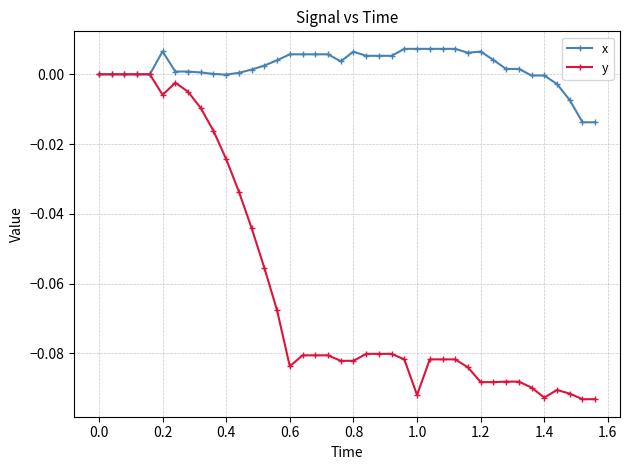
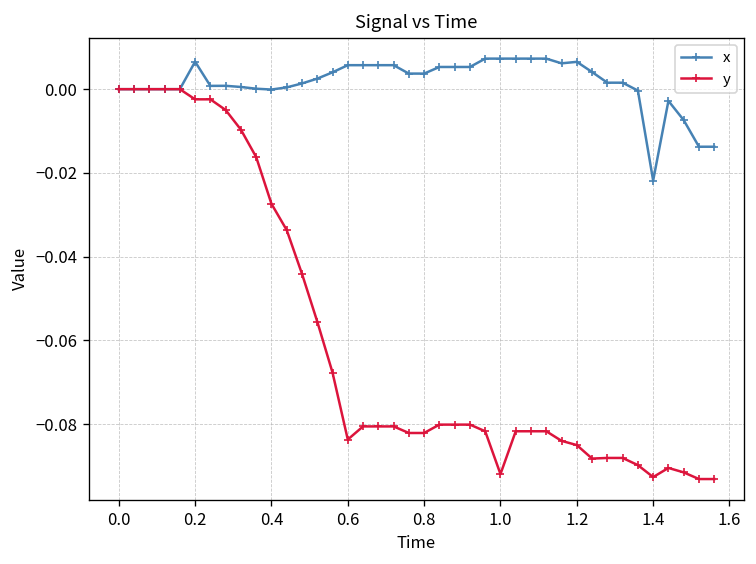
y, 0.2: -0.006 -> -0.002
y, 0.4: -0.024 -> -0.027
x, 0.8: 0.006 -> 0.004
y, 1.2: -0.088 -> -0.085
x, 1.4: 0.000 -> -0.022
